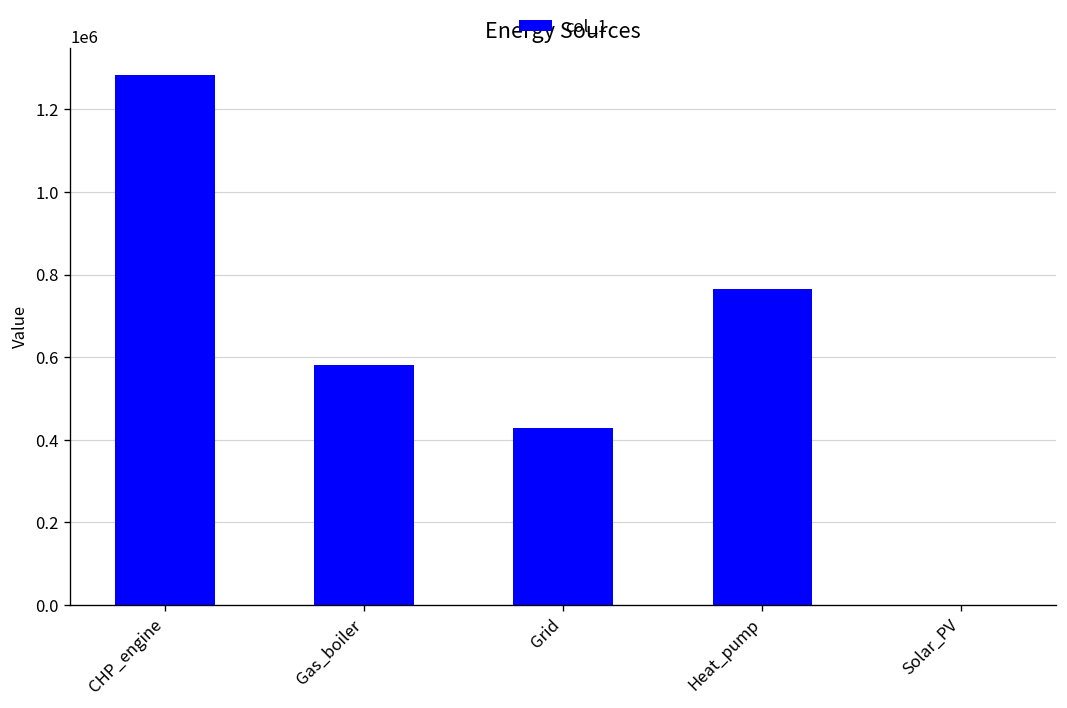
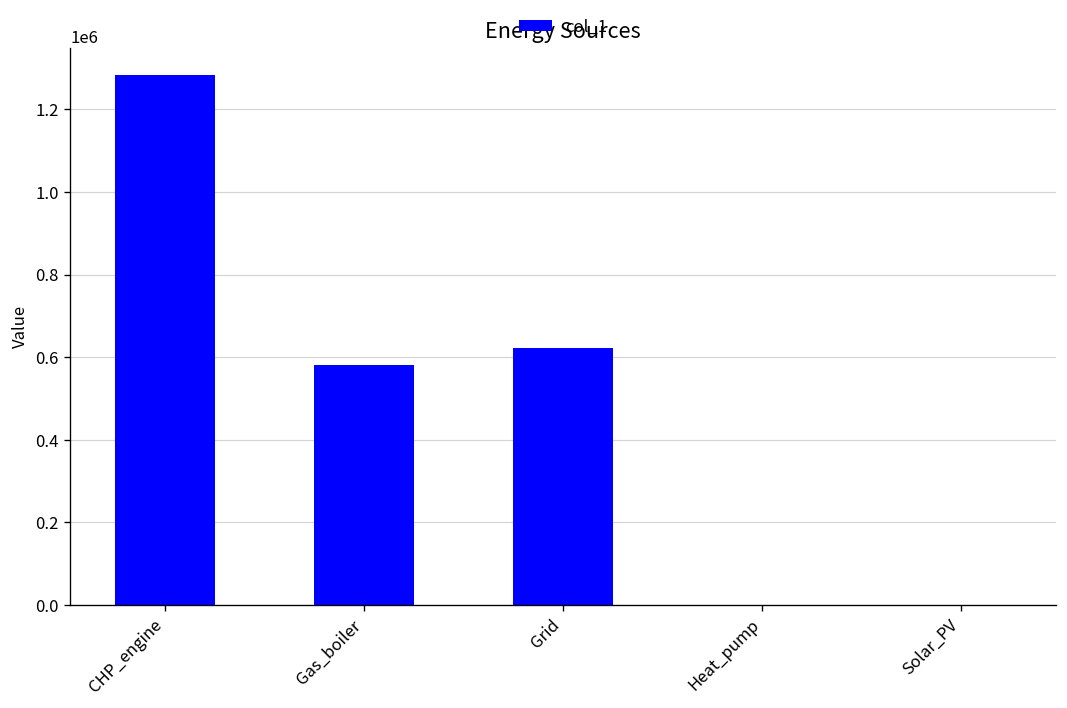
Grid: 430000 -> 620000
Heat_pump: 770000 -> 0
